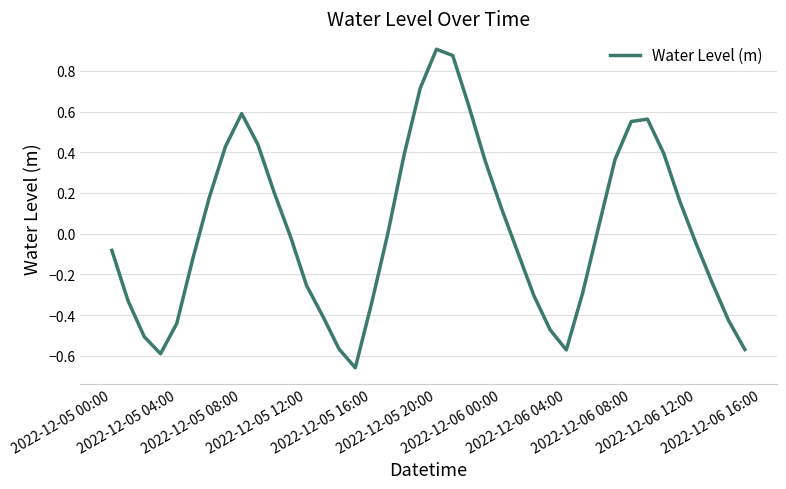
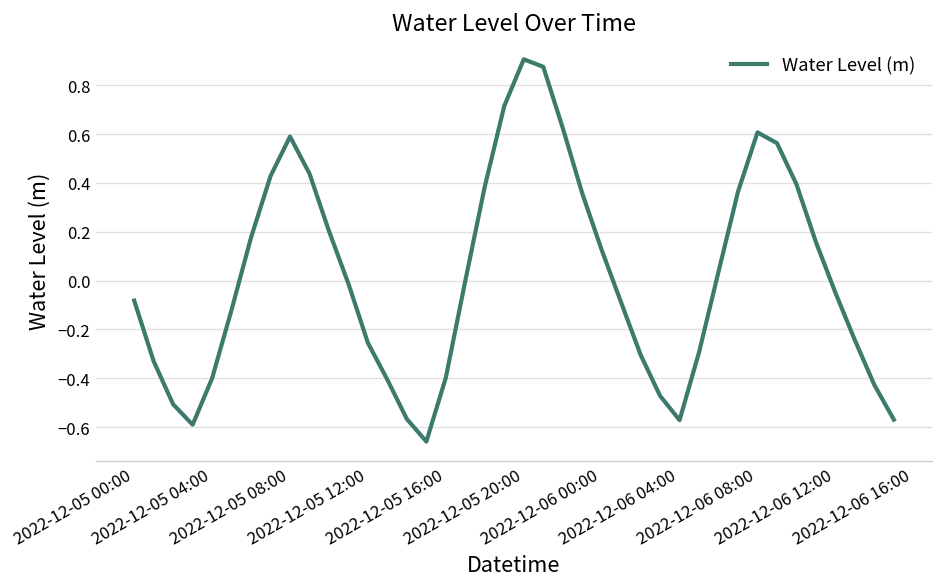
2022-12-05 04:00: -0.44 -> -0.40
2022-12-05 16:00: -0.34 -> -0.40
2022-12-06 08:00: 0.55 -> 0.61
